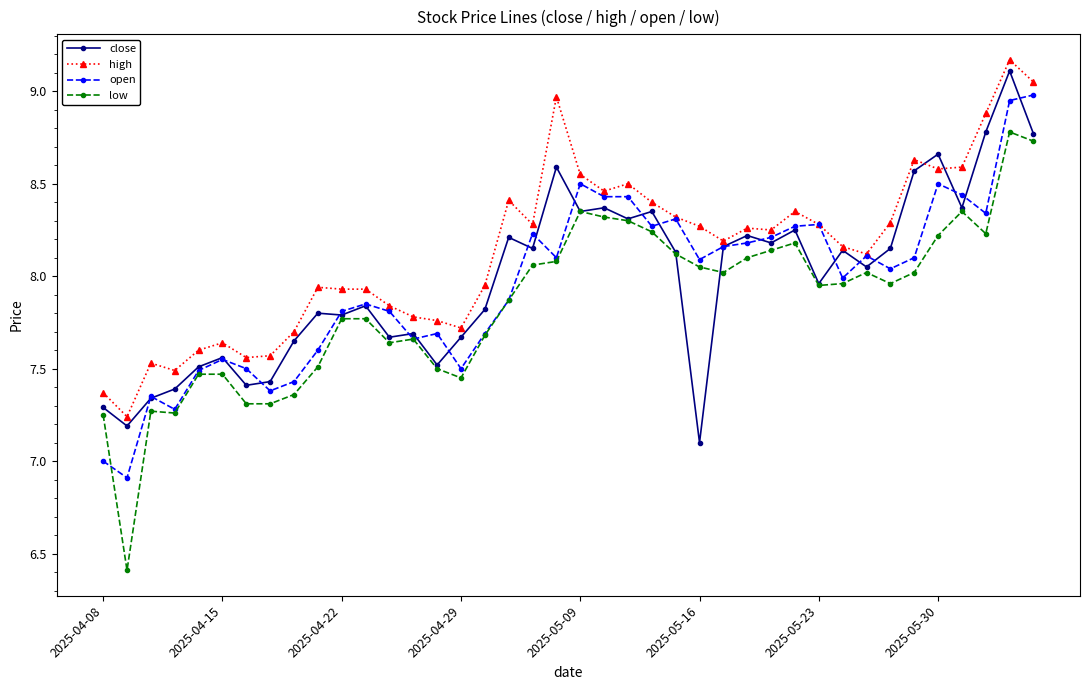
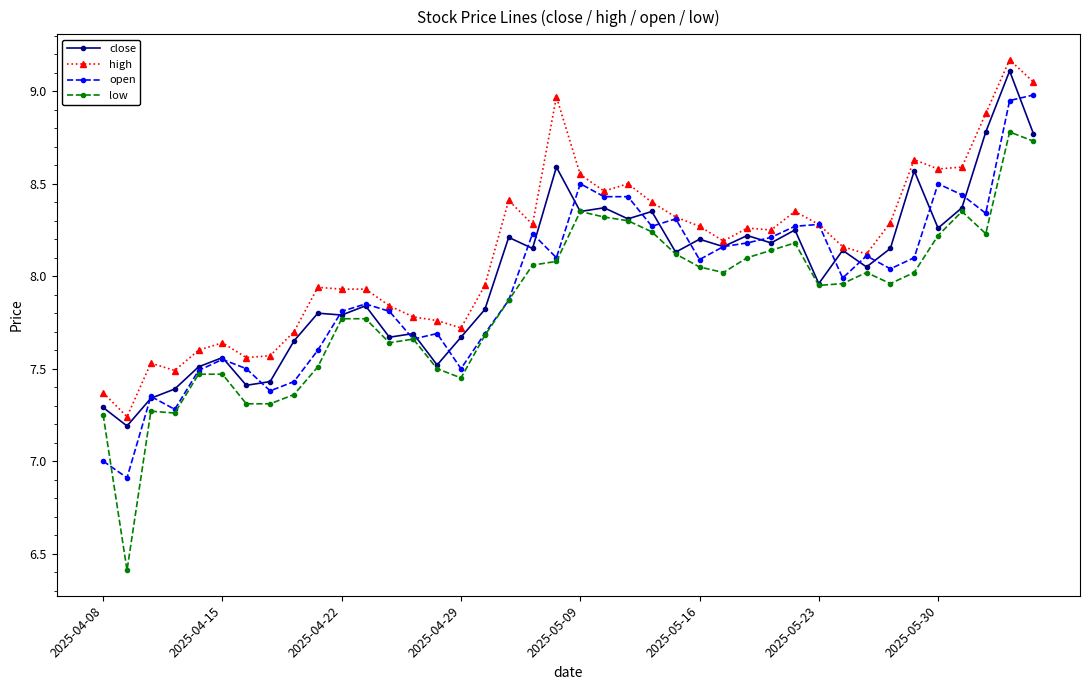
close, 2025-05-16: 7.1 -> 8.2
close, 2025-05-30: 8.66 -> 8.26
